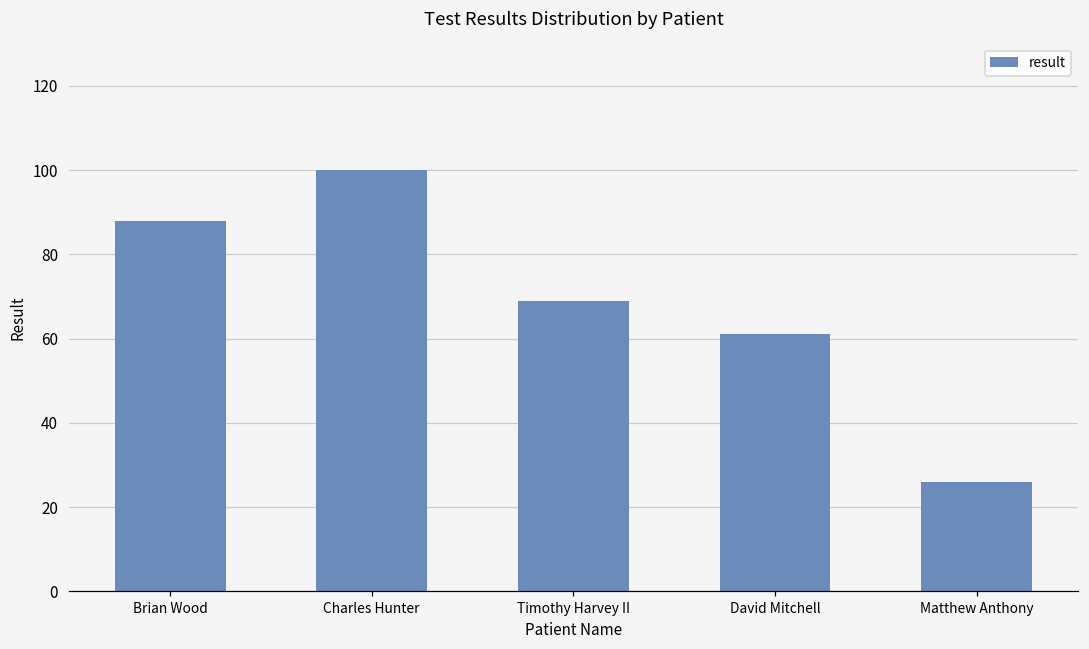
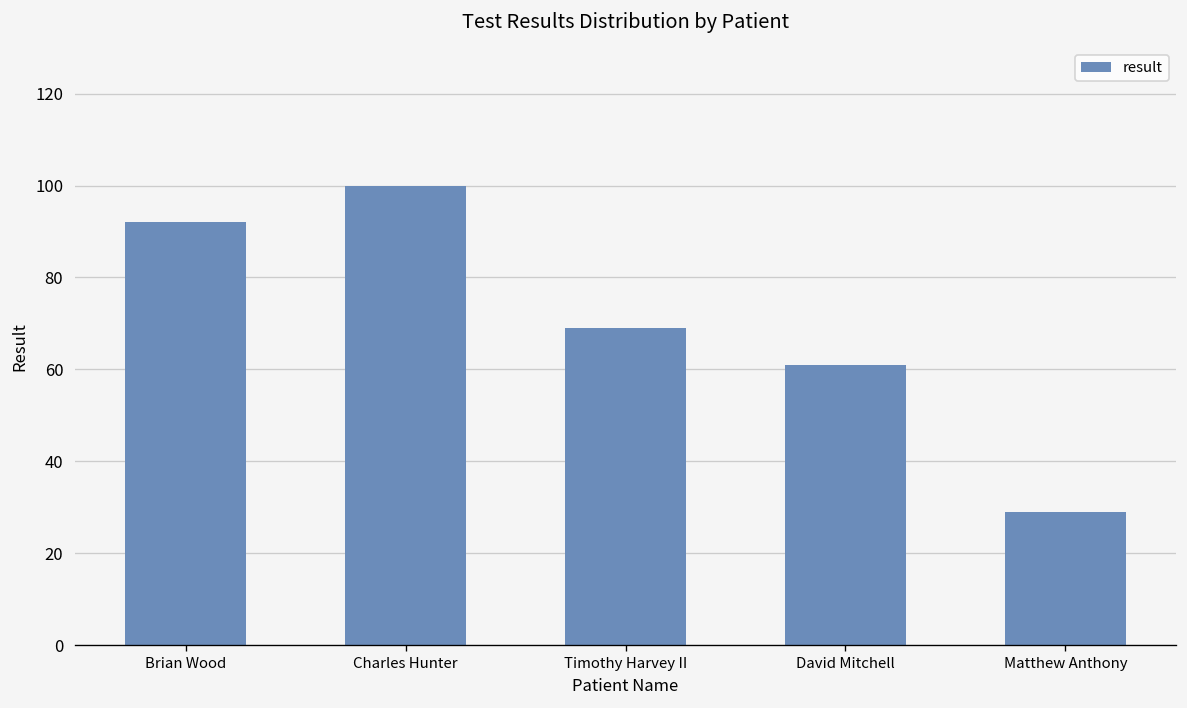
Brian Wood: 88 -> 92
Matthew Anthony: 26 -> 29
